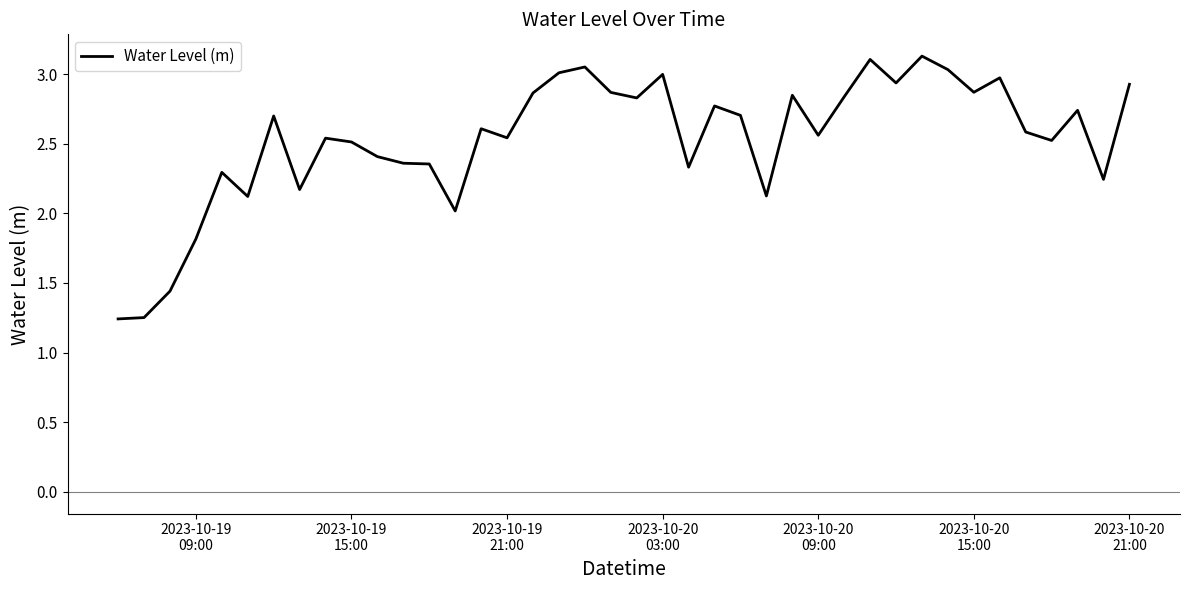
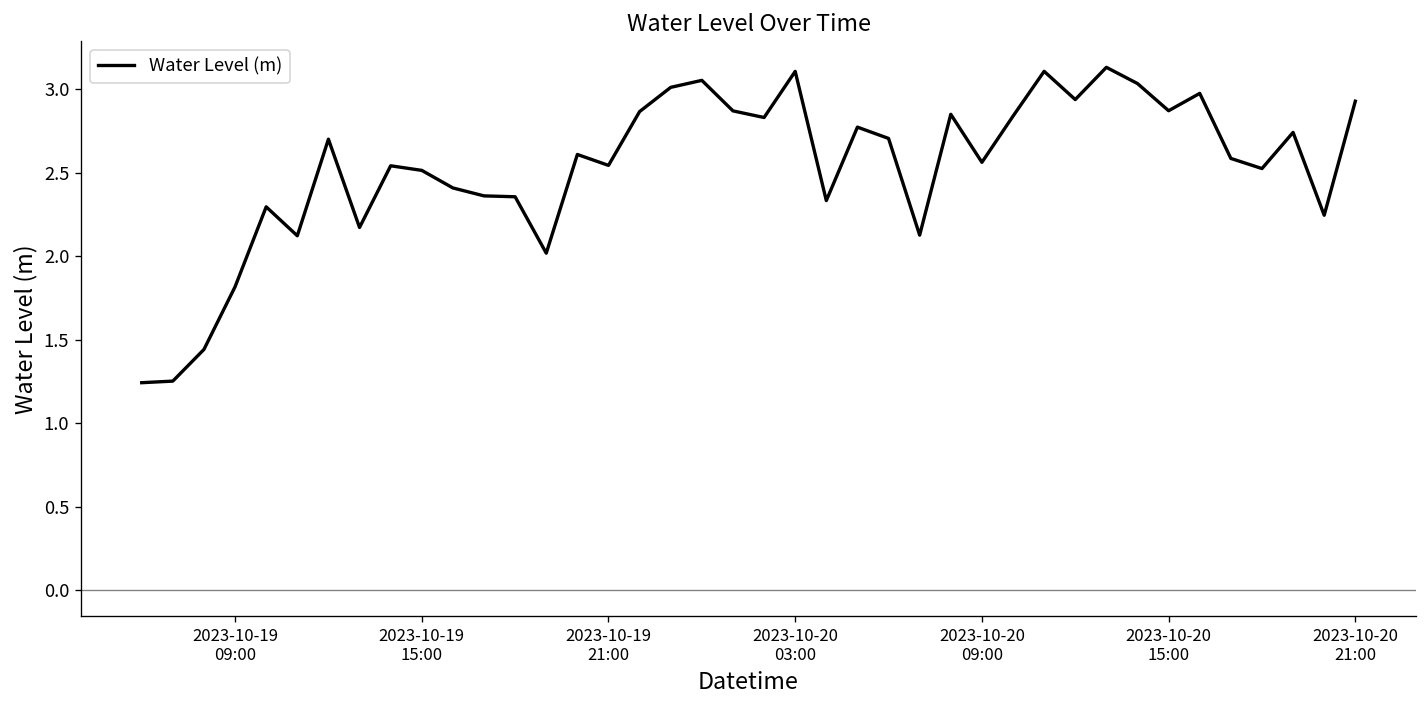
2023-10-20 03:00: 3.00 -> 3.11
